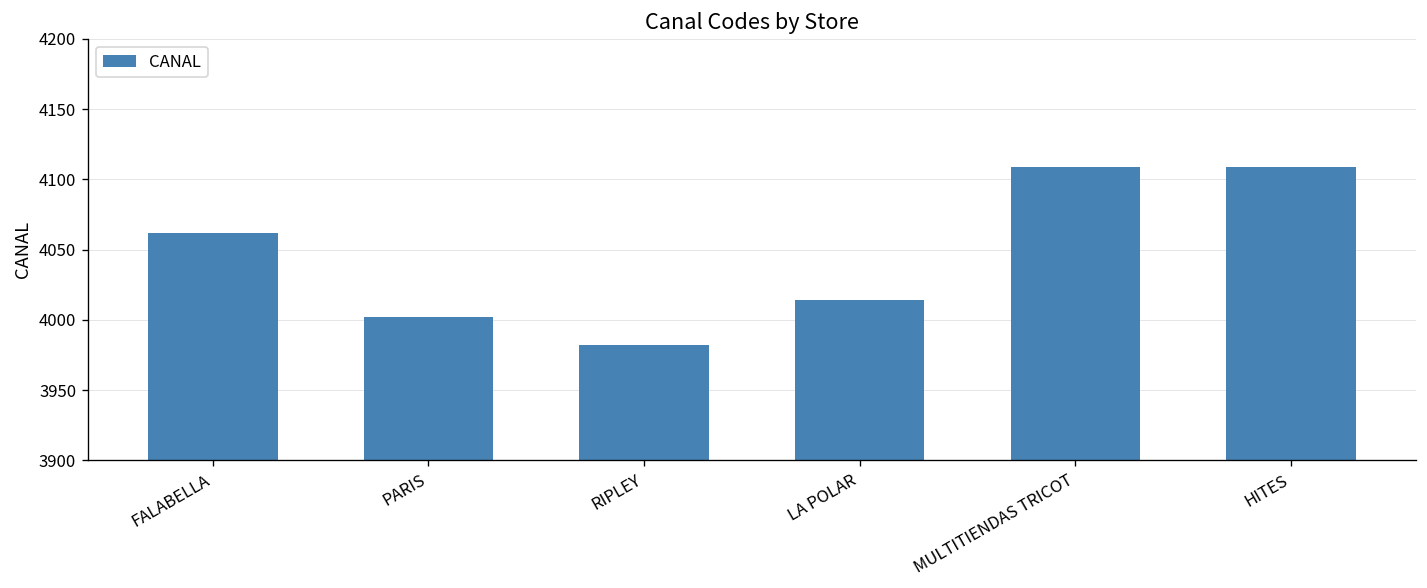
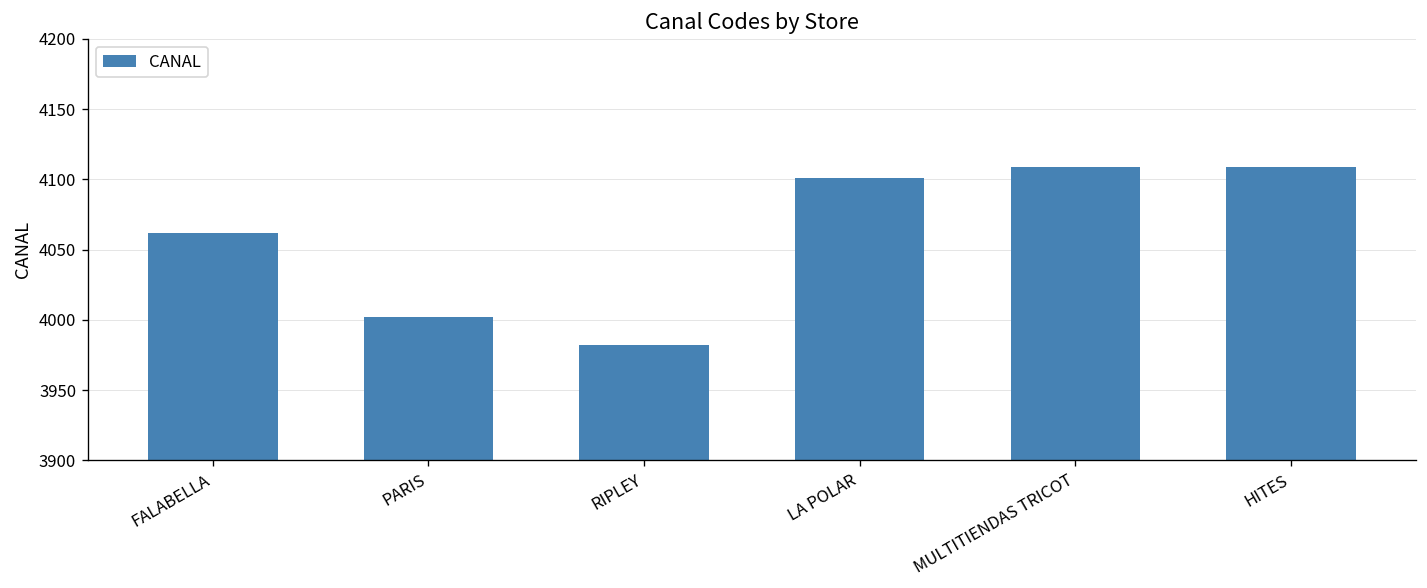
LA POLAR: 4014 -> 4101
